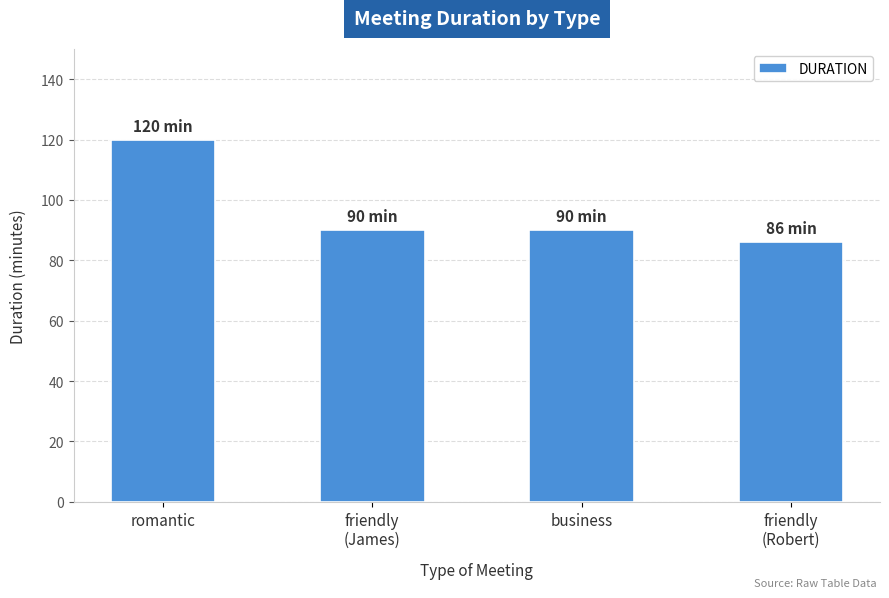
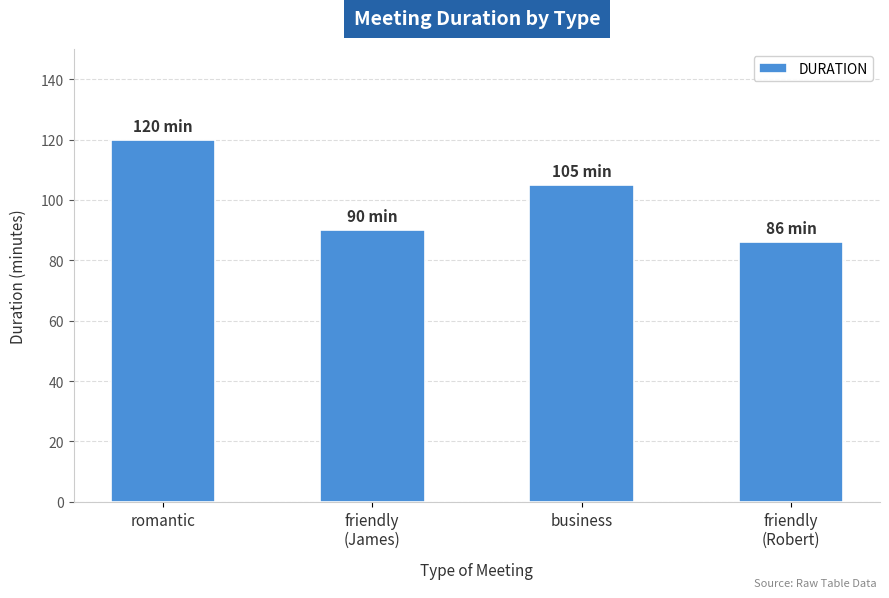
business: 90 -> 105
